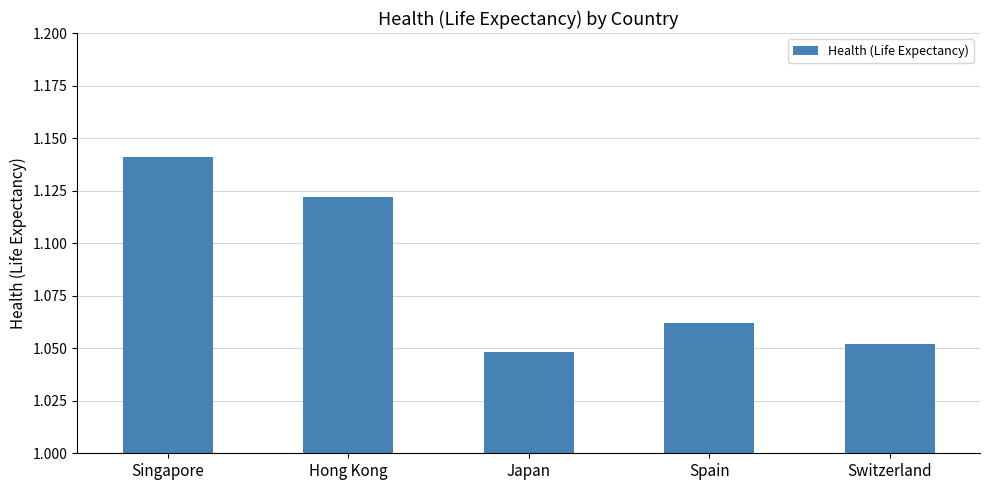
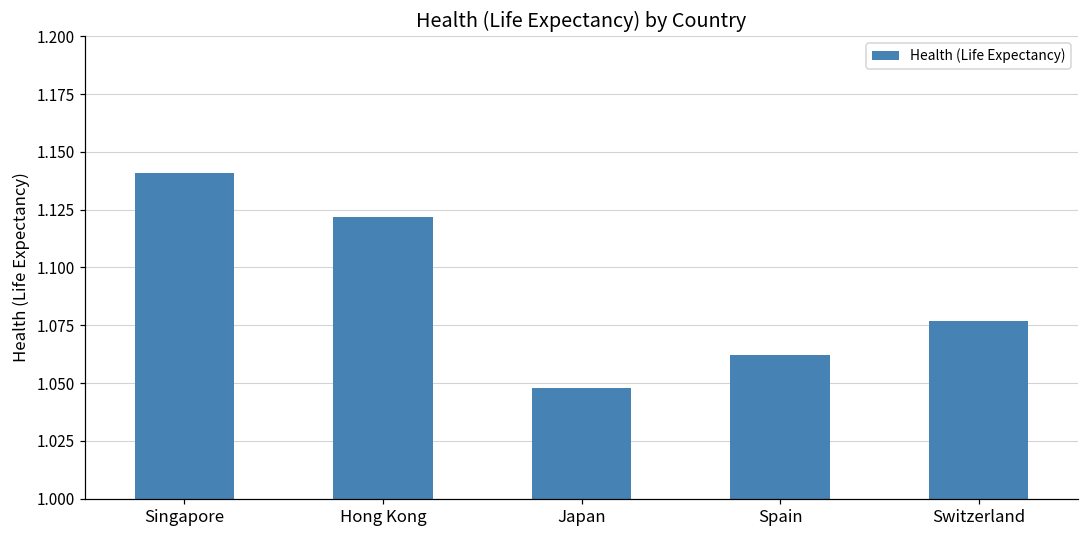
Switzerland: 1.052 -> 1.077
